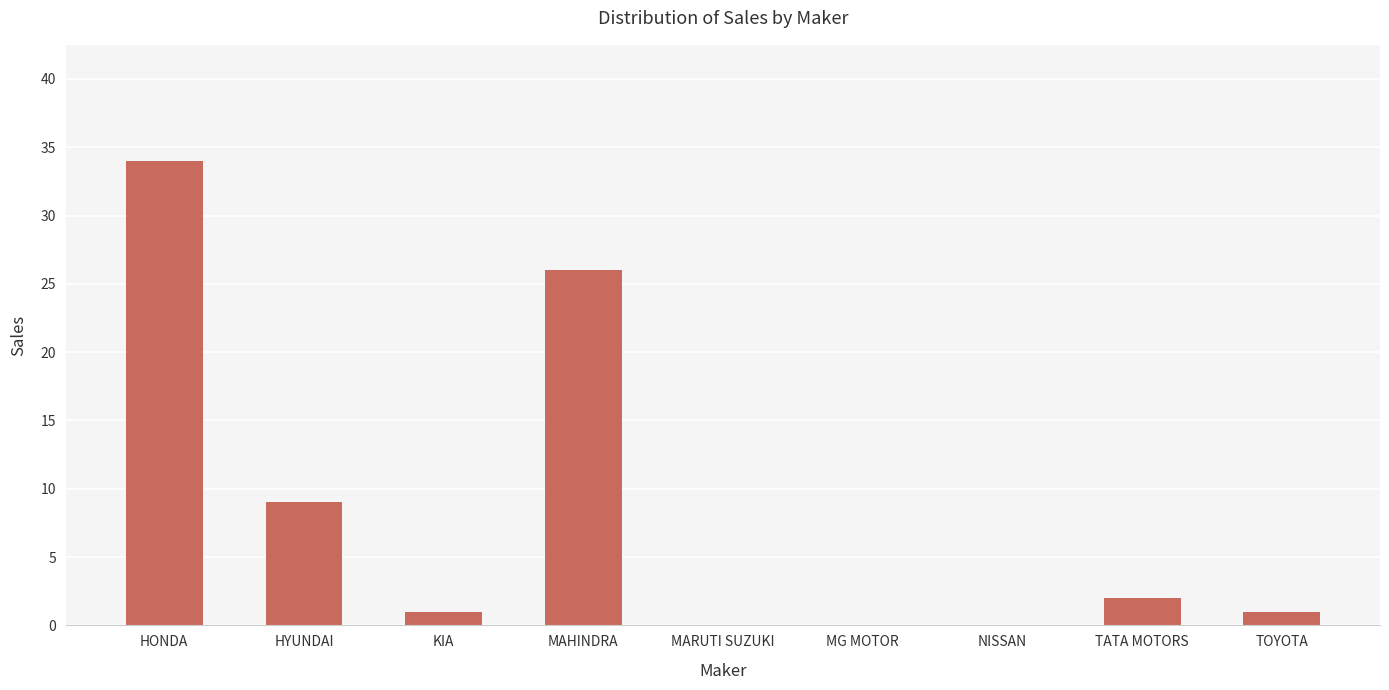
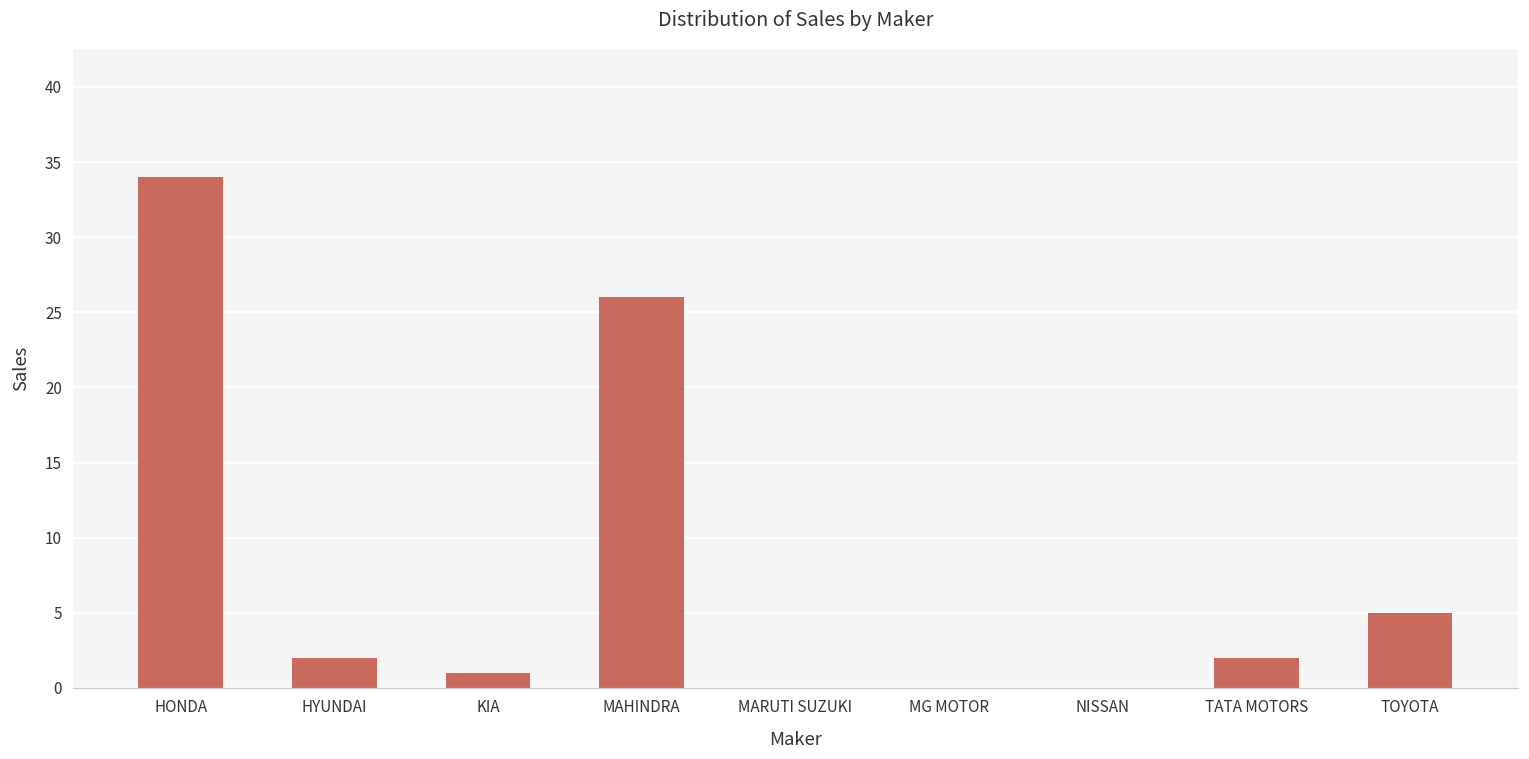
HYUNDAI: 9 -> 2
TOYOTA: 1 -> 5
